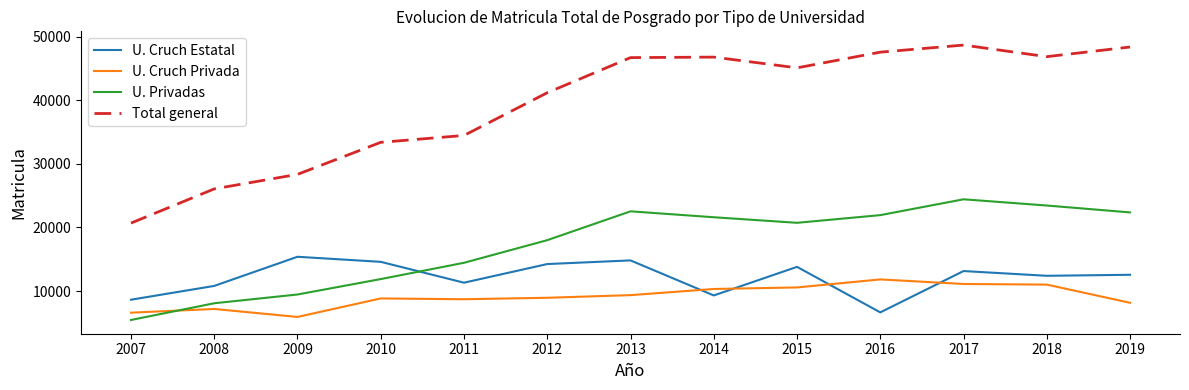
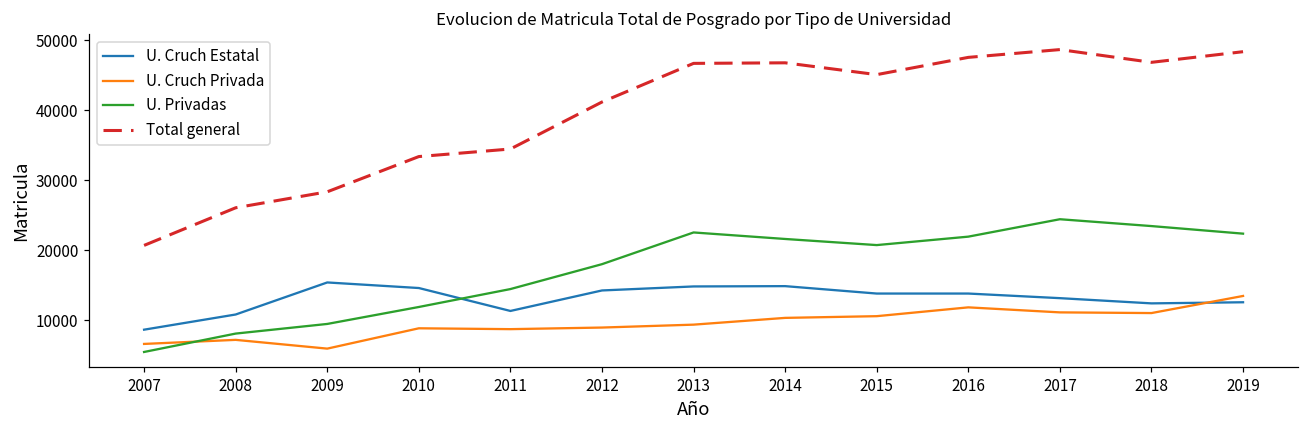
U. Cruch Estatal, 2014: 9000 -> 15000
U. Cruch Estatal, 2016: 7000 -> 14000
U. Cruch Privada, 2019: 8000 -> 13000
